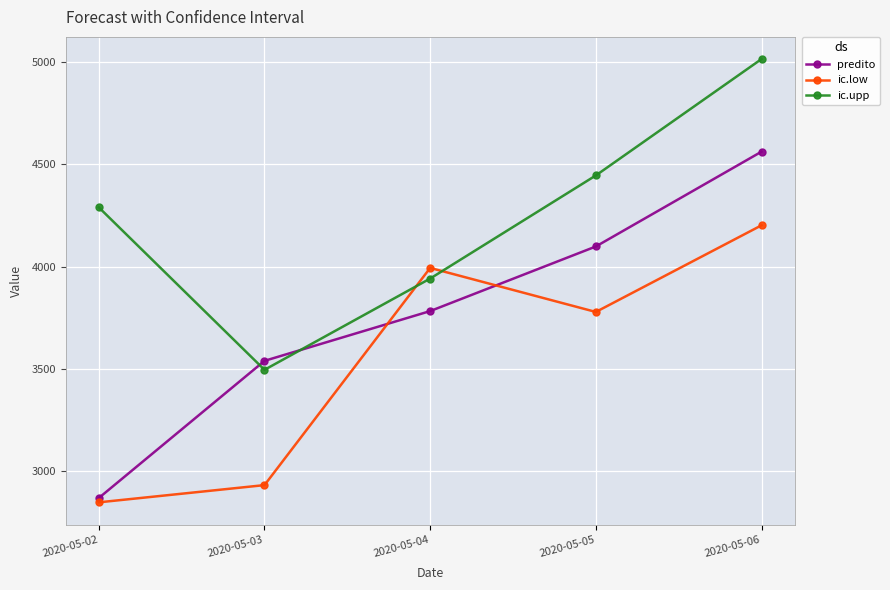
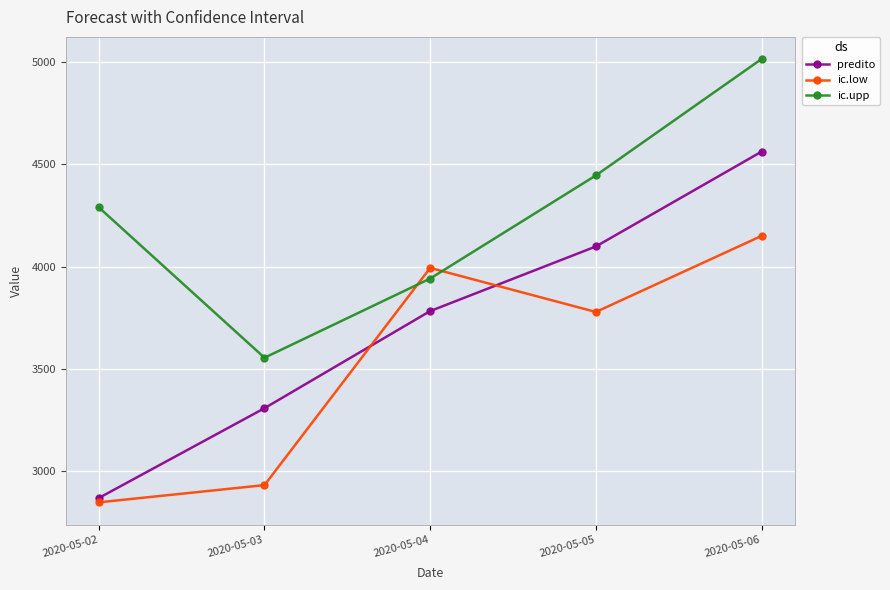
predito, 2020-05-03: 3540 -> 3310
ic.upp, 2020-05-03: 3500 -> 3550
ic.low, 2020-05-06: 4200 -> 4150
